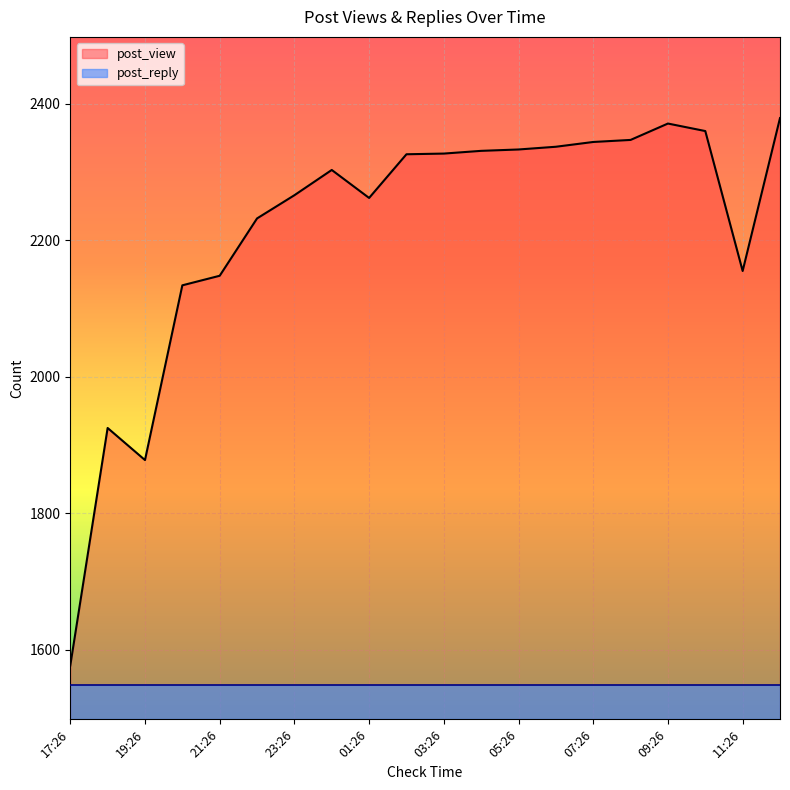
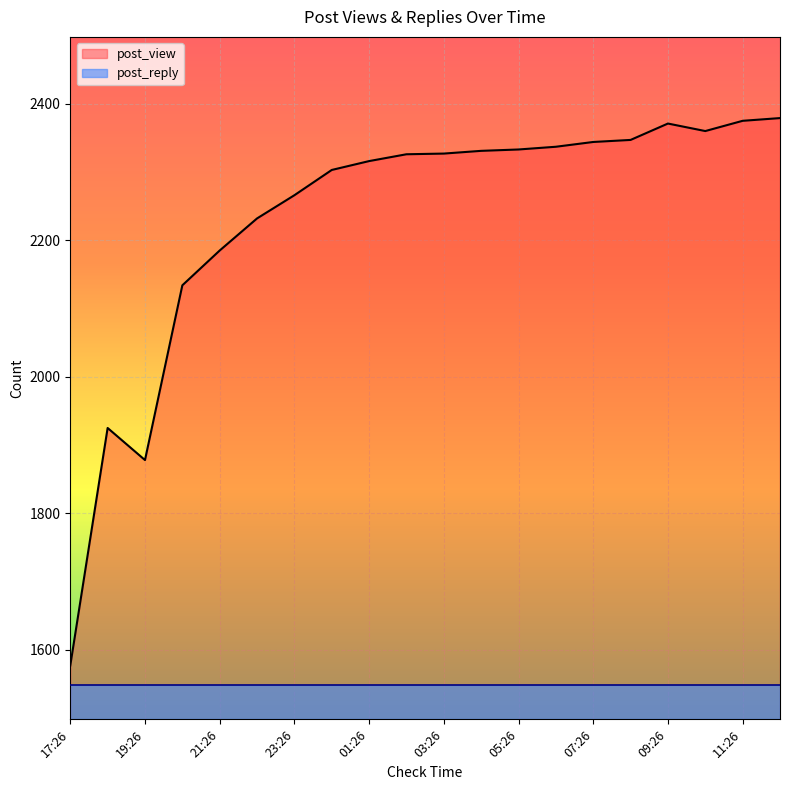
post_view, 21:26: 2150 -> 2190
post_view, 01:26: 2260 -> 2320
post_view, 11:26: 2160 -> 2380
